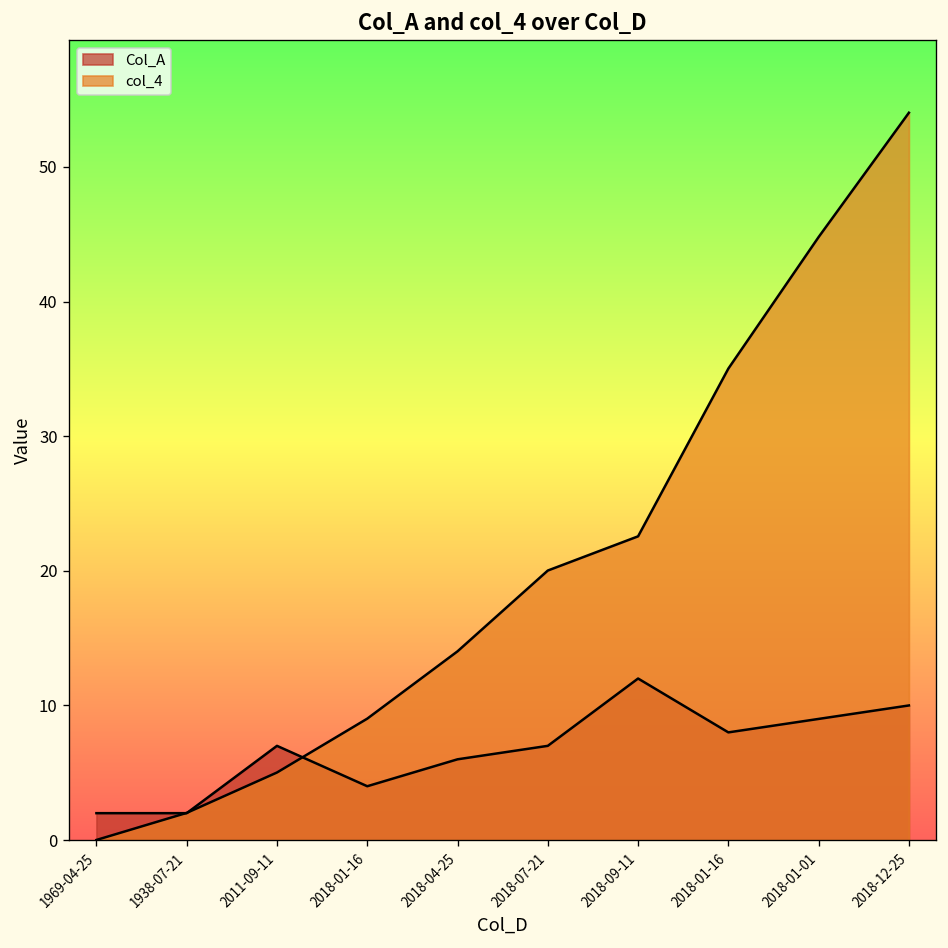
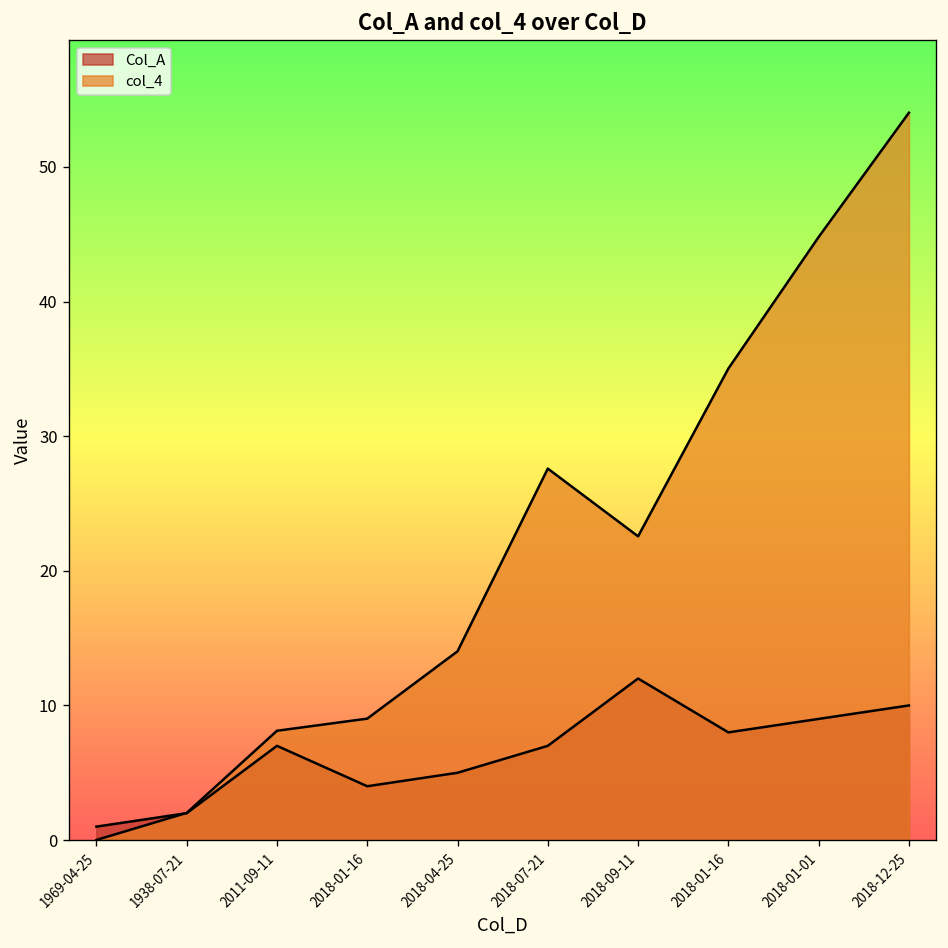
Col_A, 1969-04-25: 2 -> 1
col_4, 2011-09-11: 5.0 -> 8.1
Col_A, 2018-04-25: 6 -> 5
col_4, 2018-07-21: 20.0 -> 27.6
